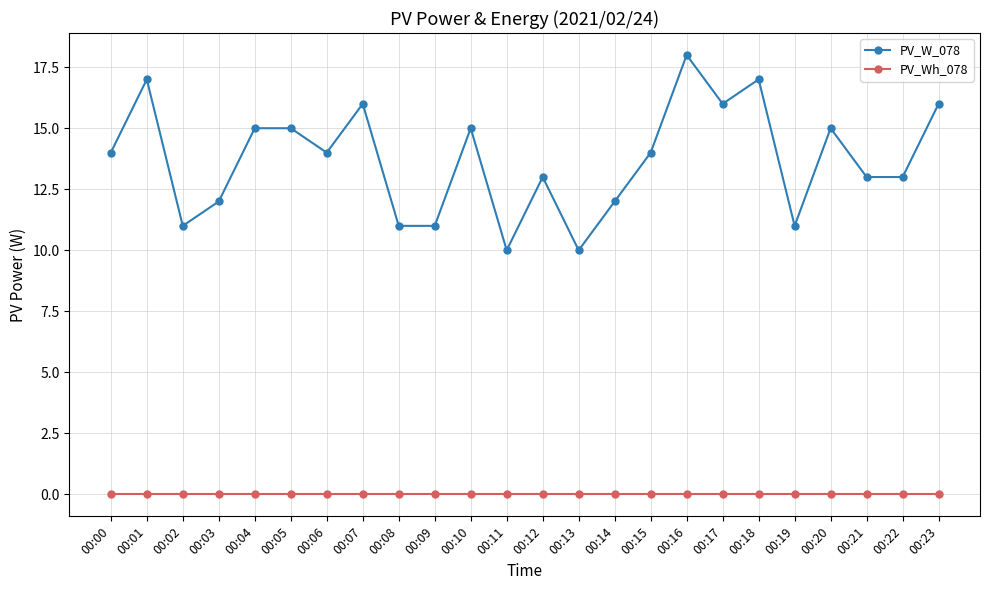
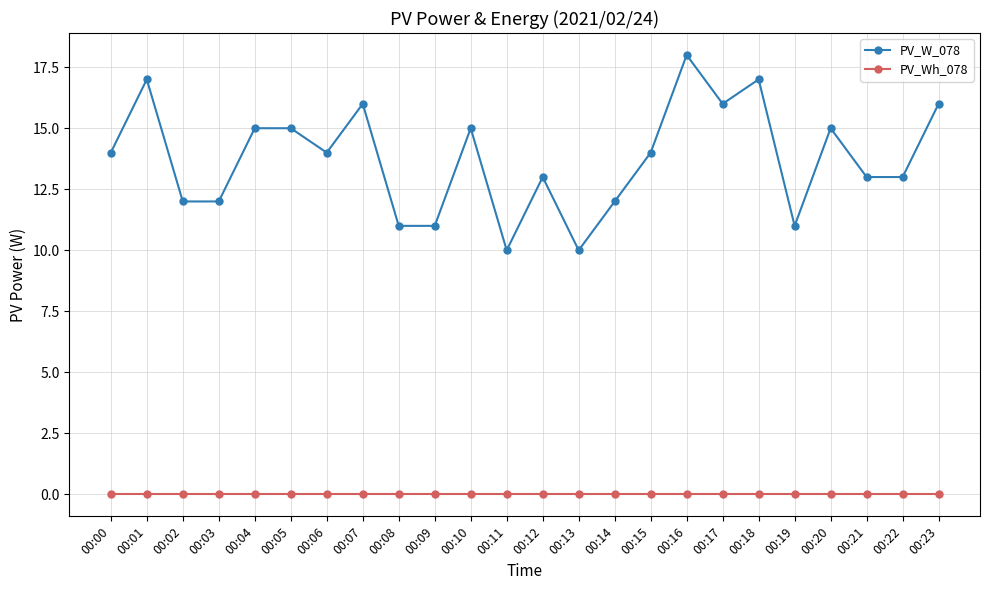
PV_W_078, 00:02: 11 -> 12
